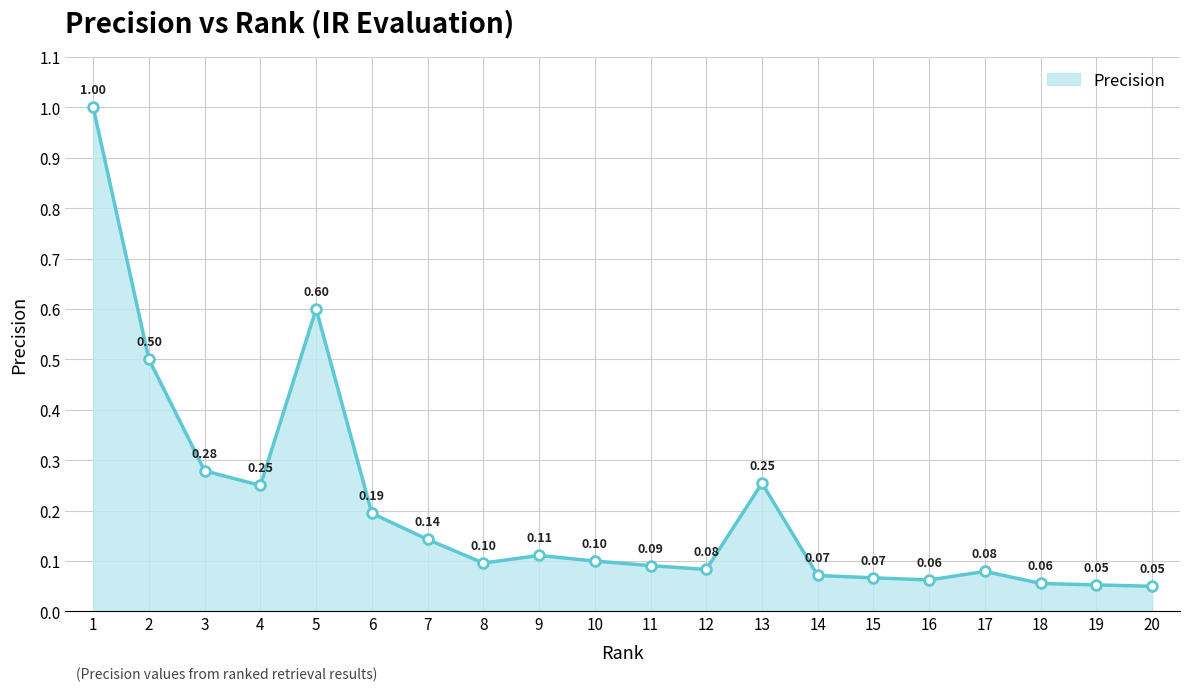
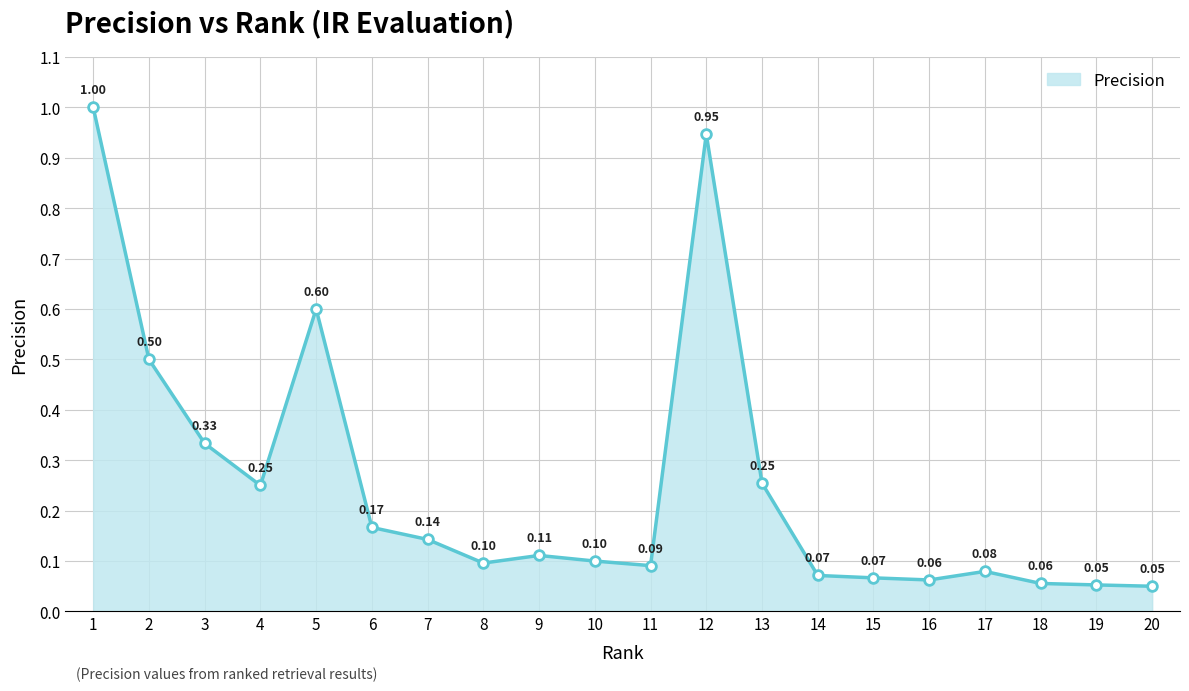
3: 0.28 -> 0.33
6: 0.19 -> 0.17
12: 0.08 -> 0.95
